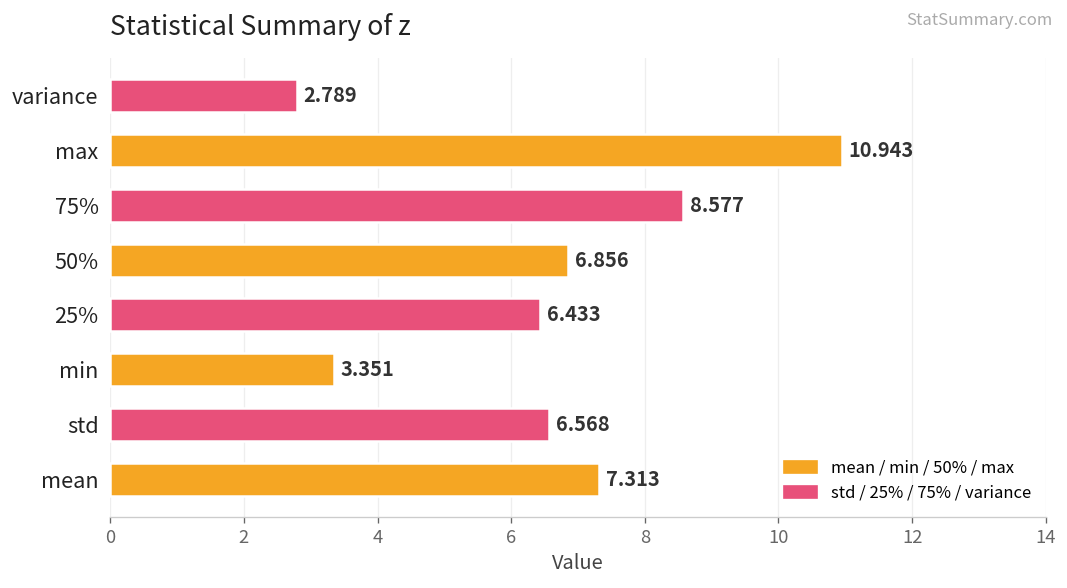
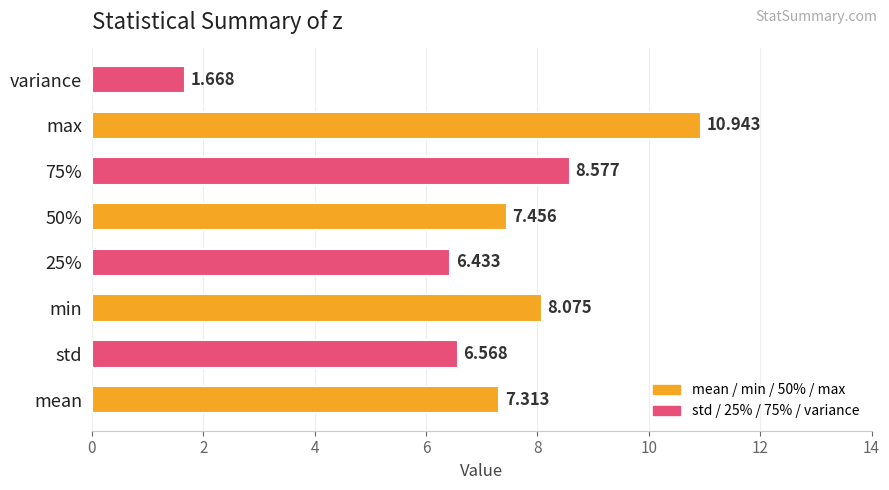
variance: 2.789 -> 1.668
50%: 6.856 -> 7.456
min: 3.351 -> 8.075
